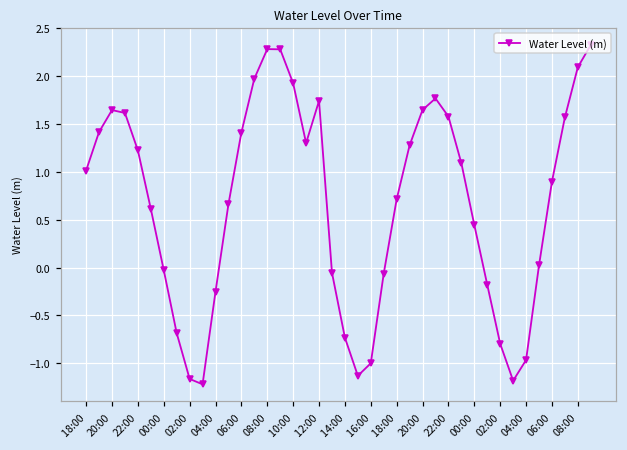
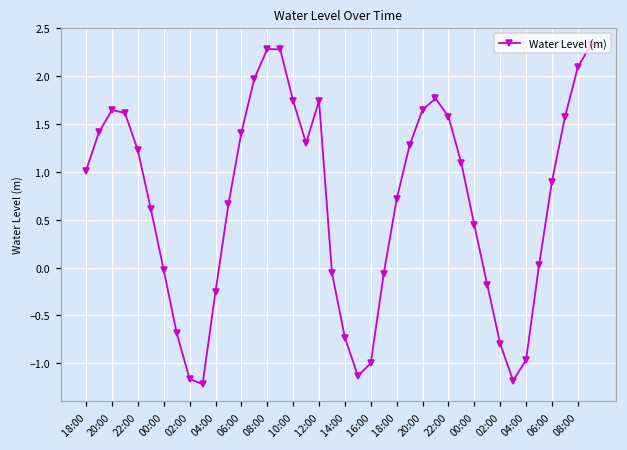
10:00: 1.9 -> 1.7
